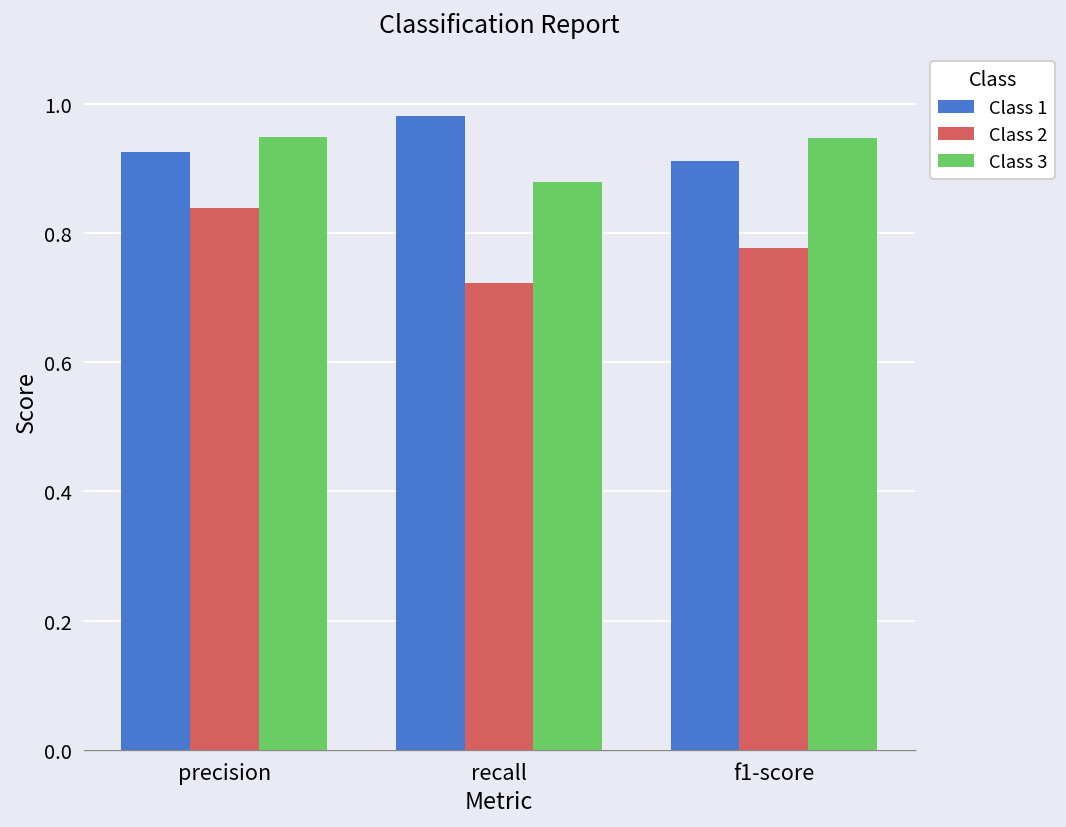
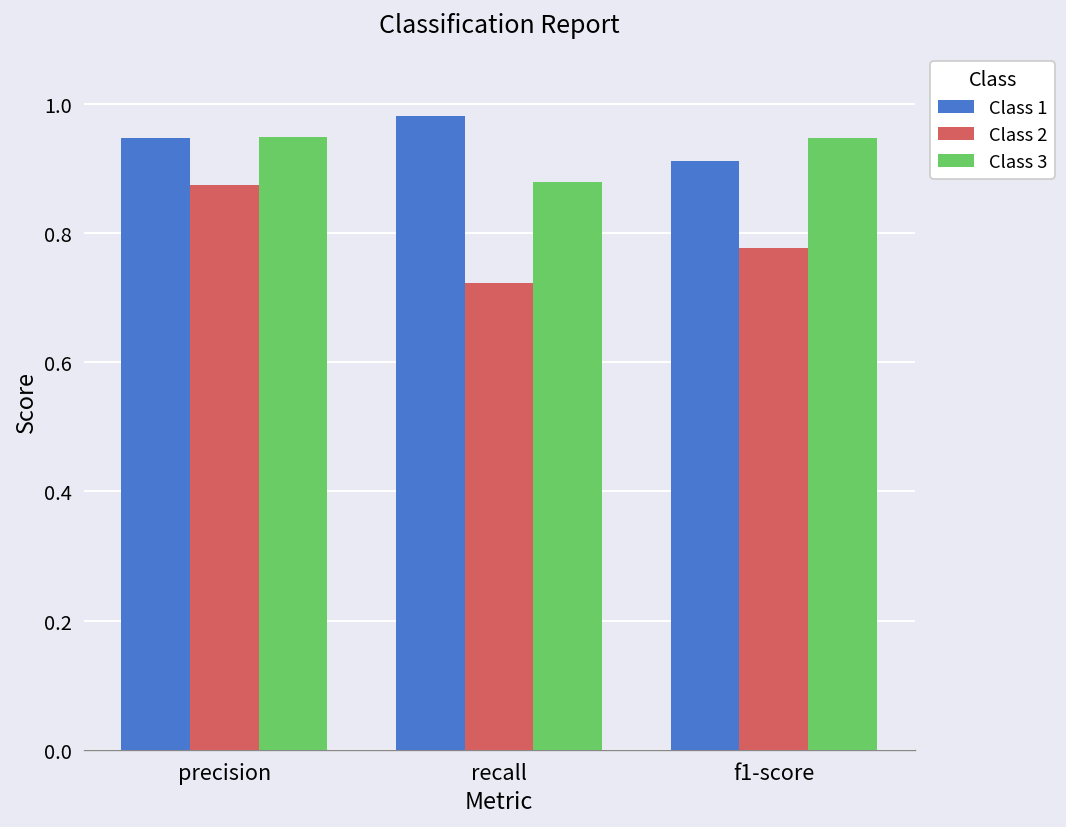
Class 1, precision: 0.93 -> 0.95
Class 2, precision: 0.84 -> 0.87
